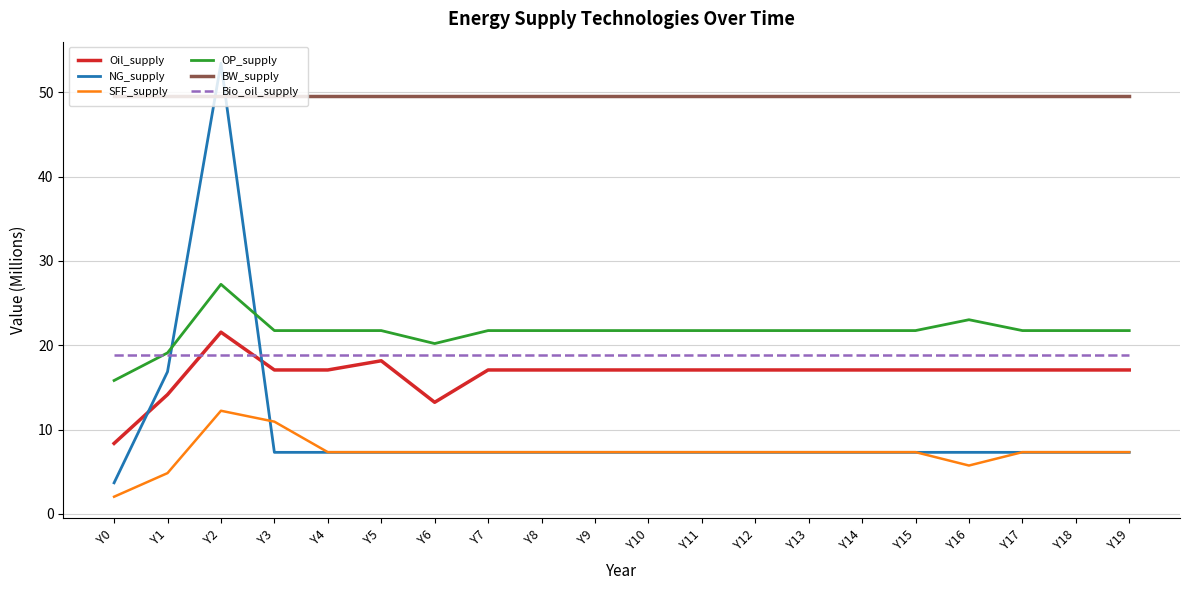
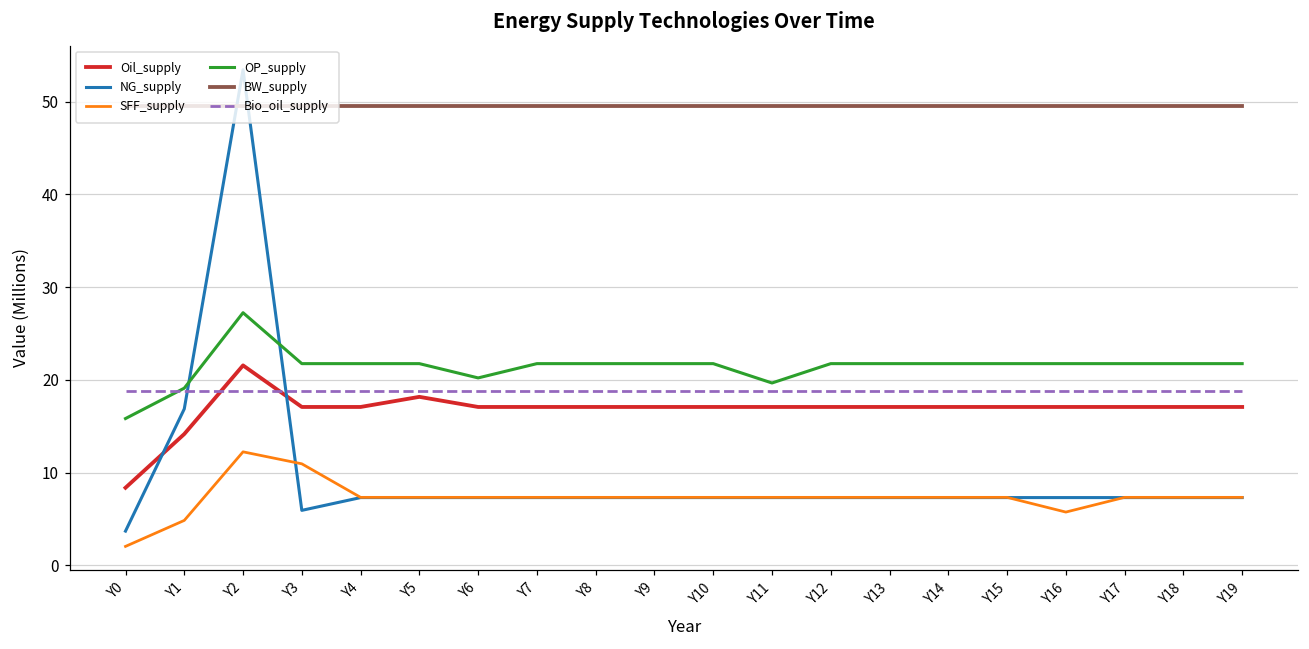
NG_supply, Y3: 7 -> 6
Oil_supply, Y6: 13 -> 17
OP_supply, Y11: 22 -> 20
OP_supply, Y16: 23 -> 22
